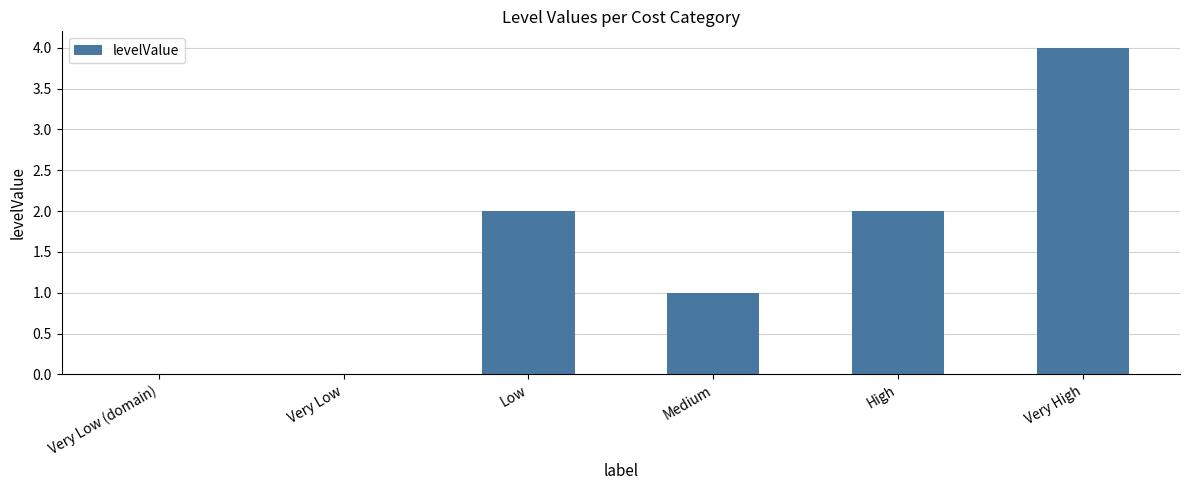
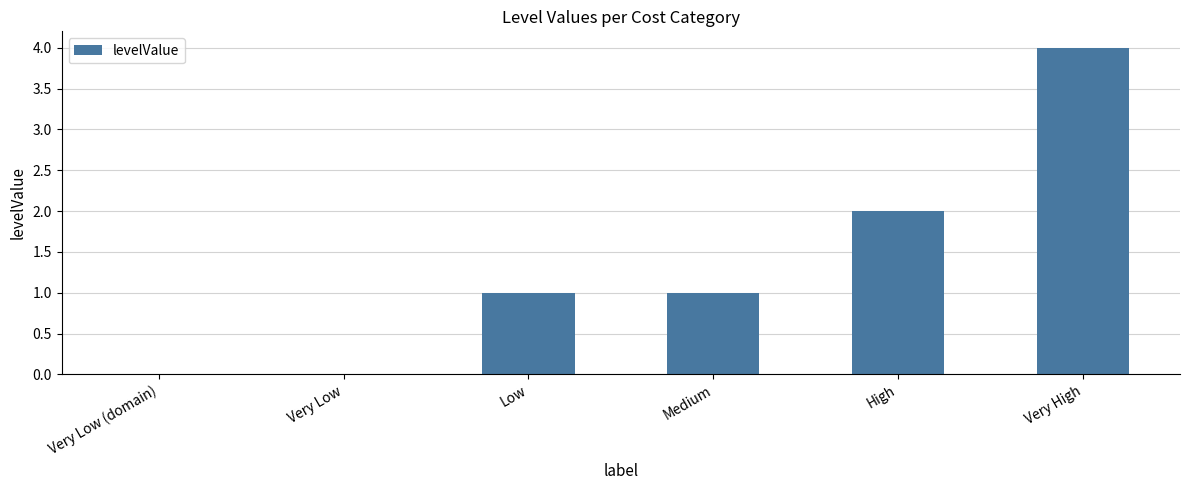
Low: 2 -> 1
